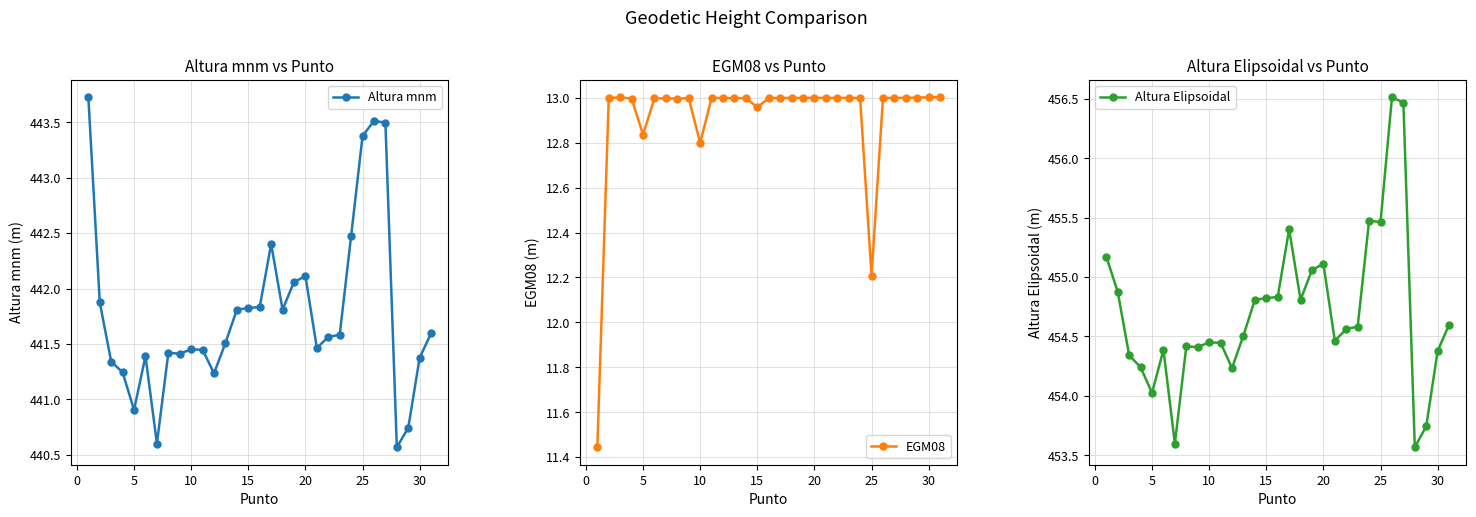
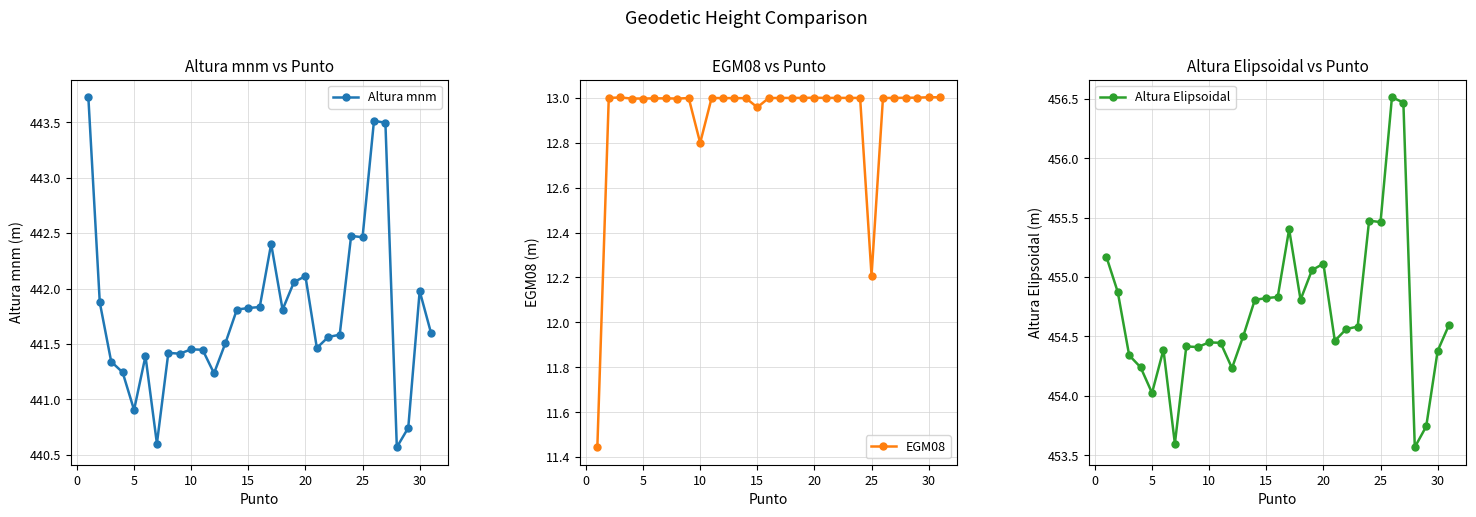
Altura mnm vs Punto, 25: 443.38 -> 442.46
Altura mnm vs Punto, 30: 441.38 -> 441.98
EGM08 vs Punto, 5: 12.84 -> 13.00
